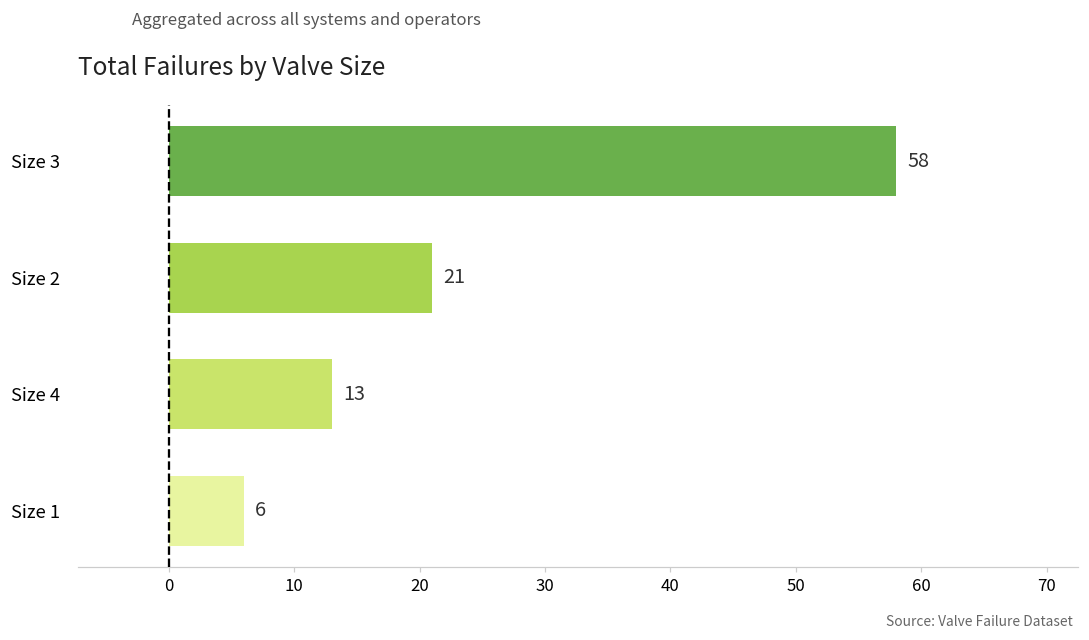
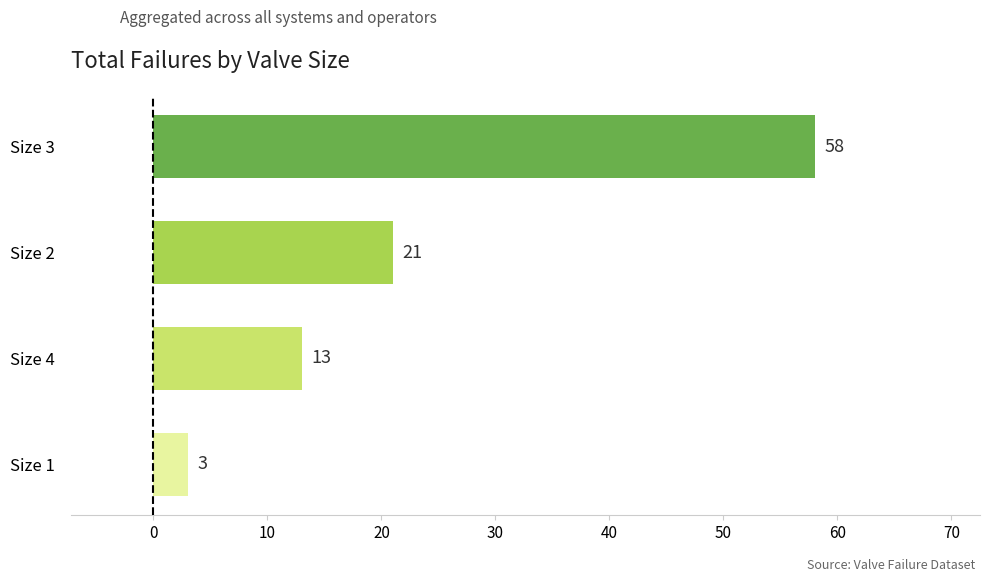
Size 1: 6 -> 3
